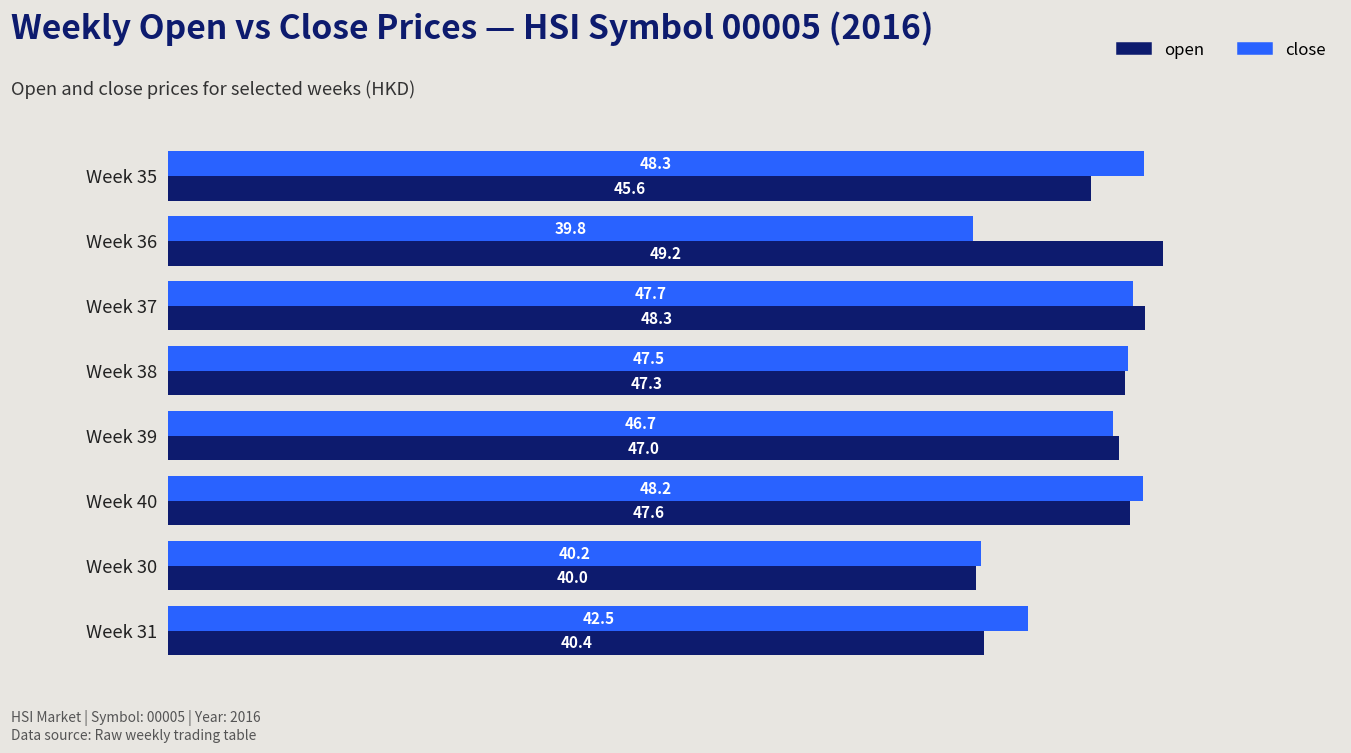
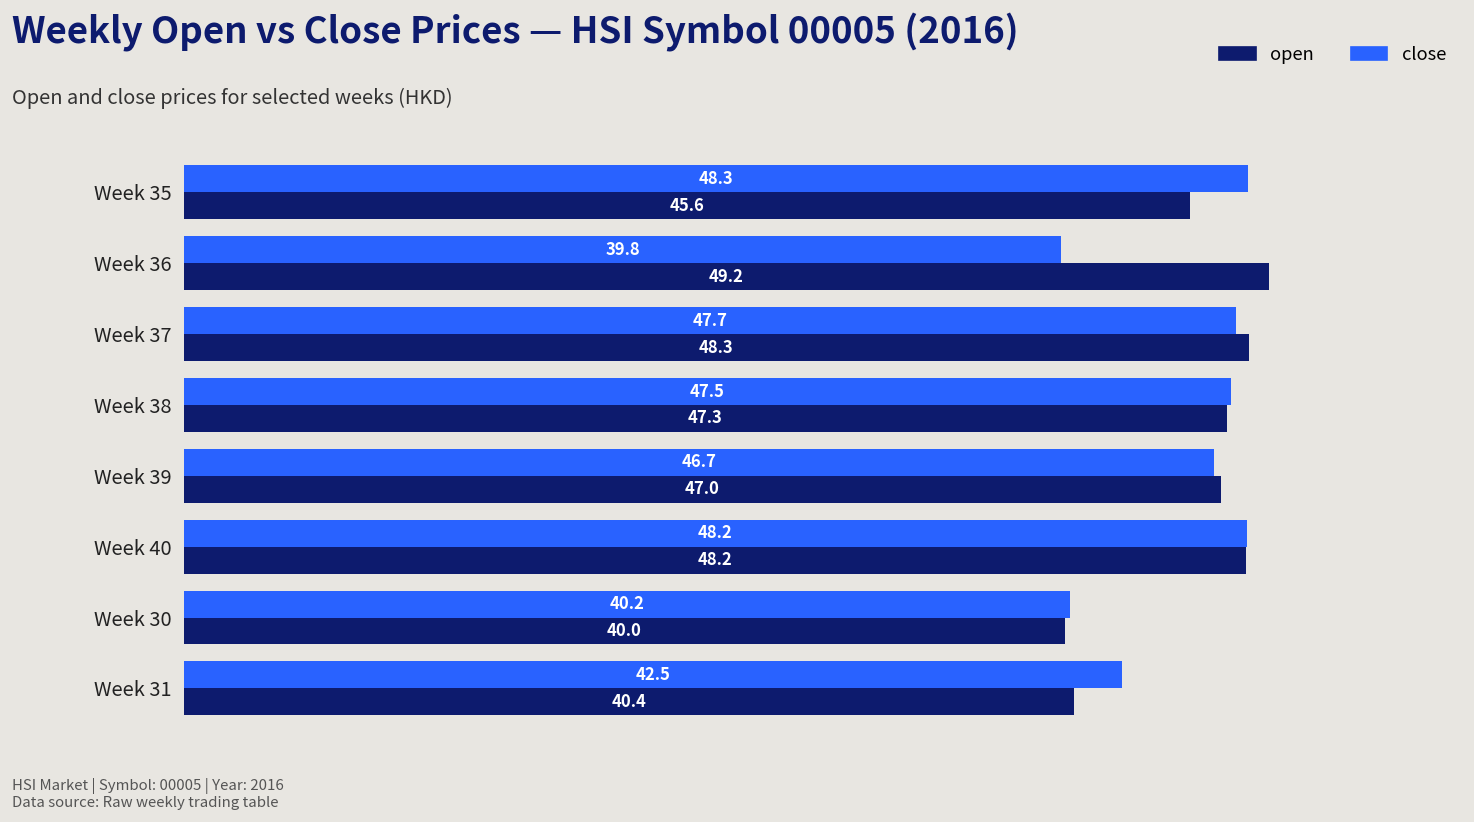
open, Week 40: 47.6 -> 48.2
